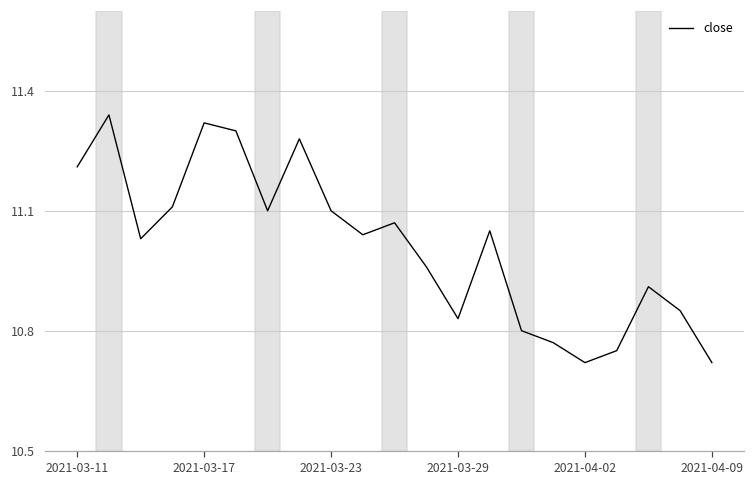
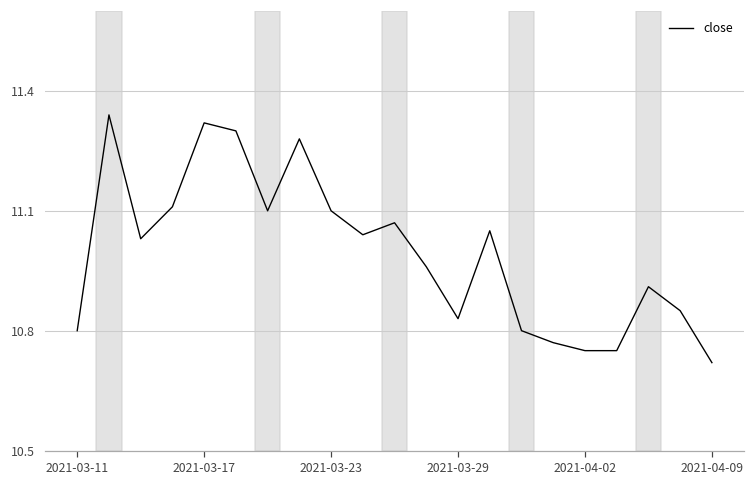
2021-03-11: 11.21 -> 10.80
2021-04-02: 10.72 -> 10.75
